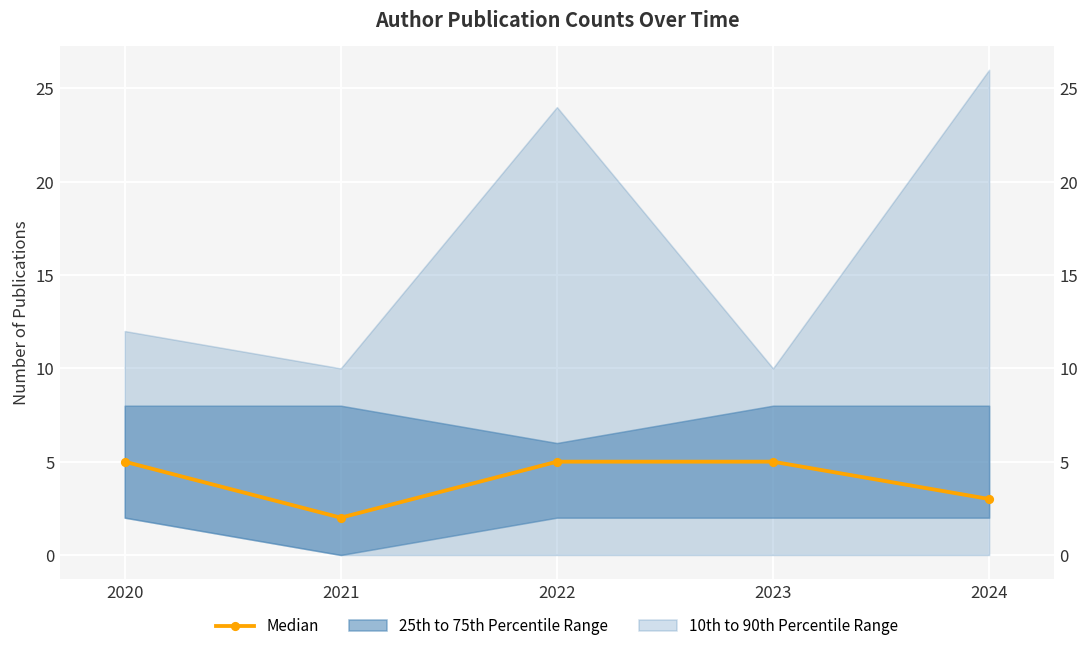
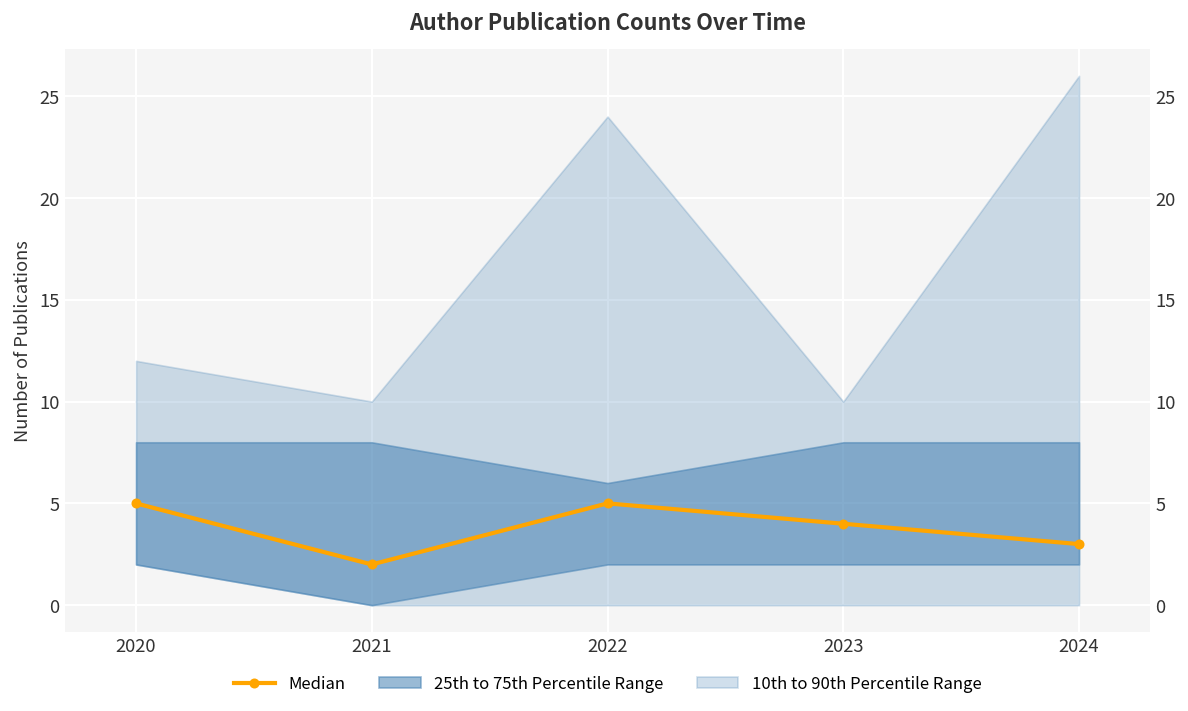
Median, 2023: 5 -> 4
